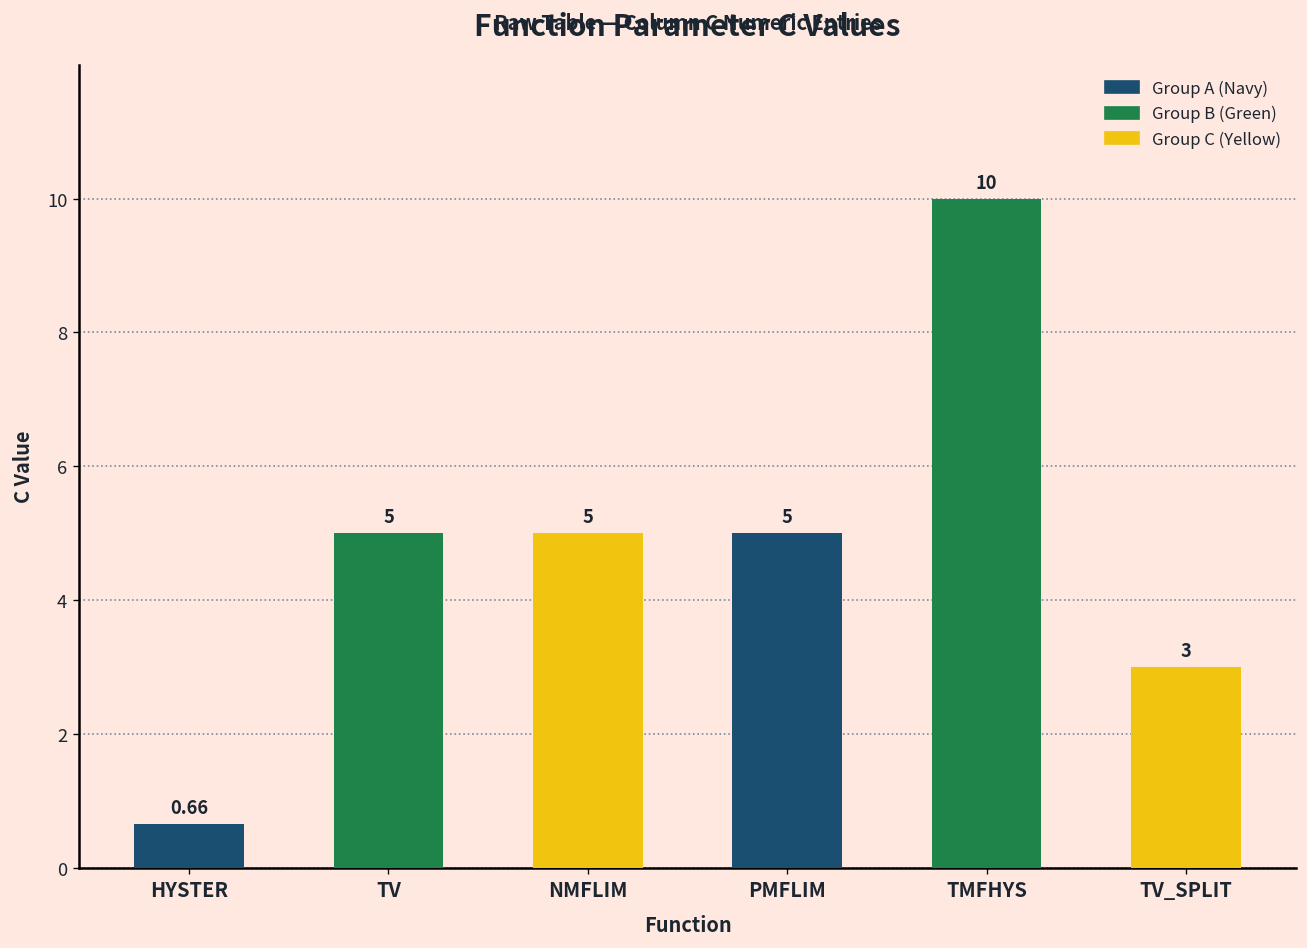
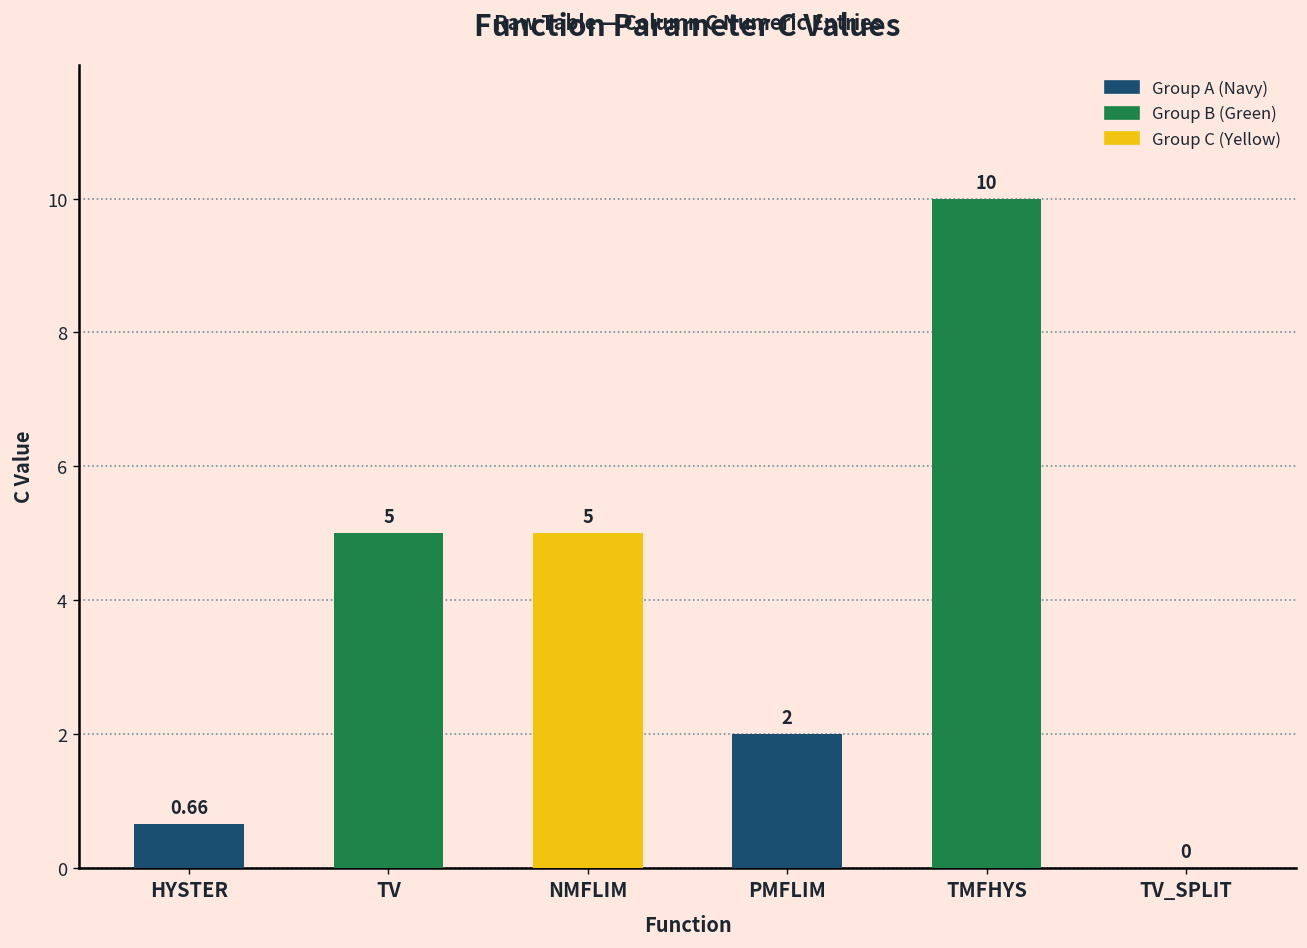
PMFLIM: 5 -> 2
TV_SPLIT: 3 -> 0
